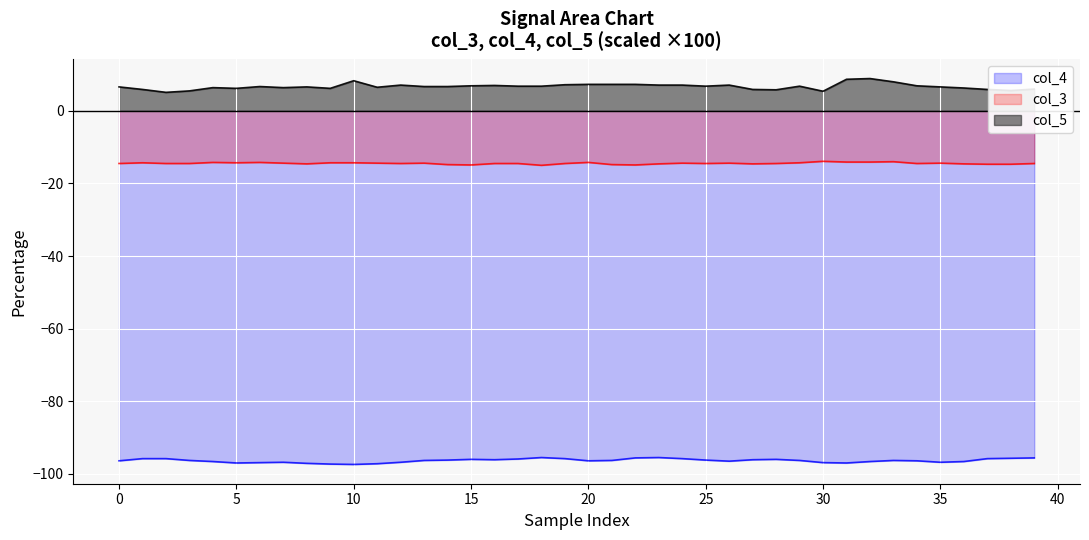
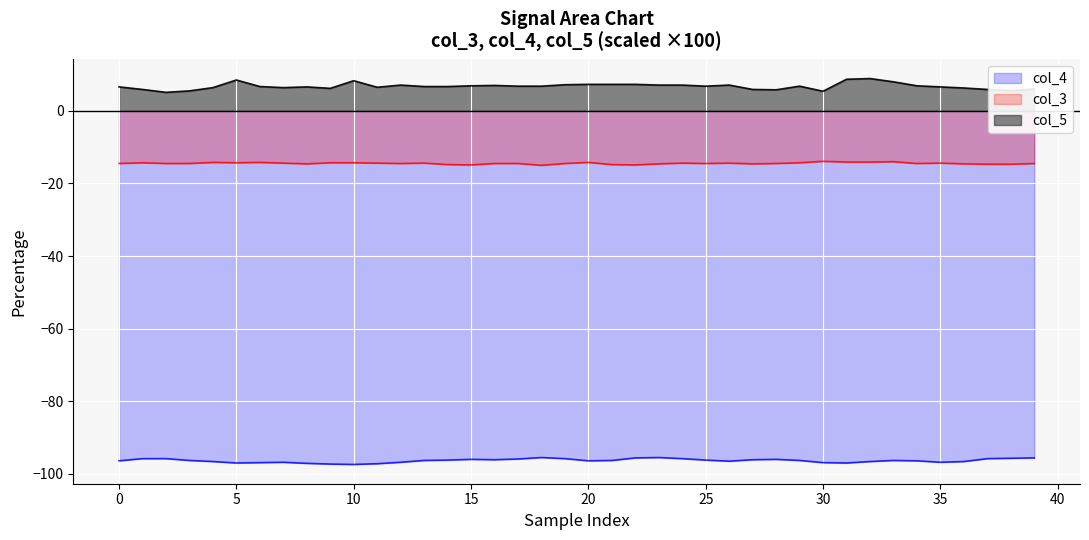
col_5, 5: 6 -> 9
